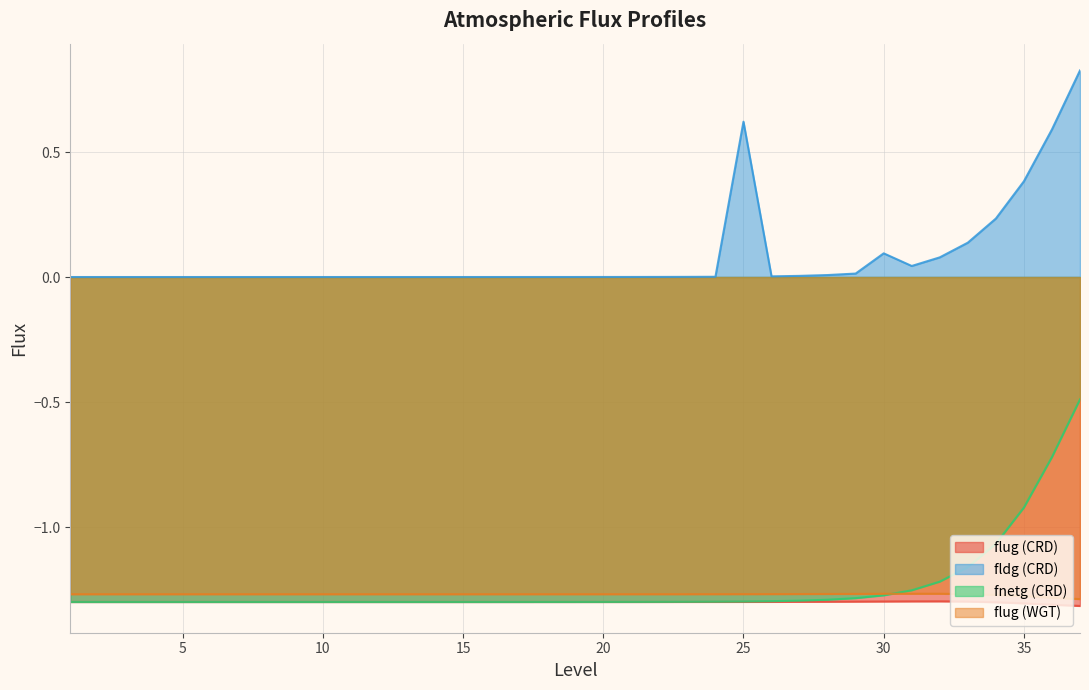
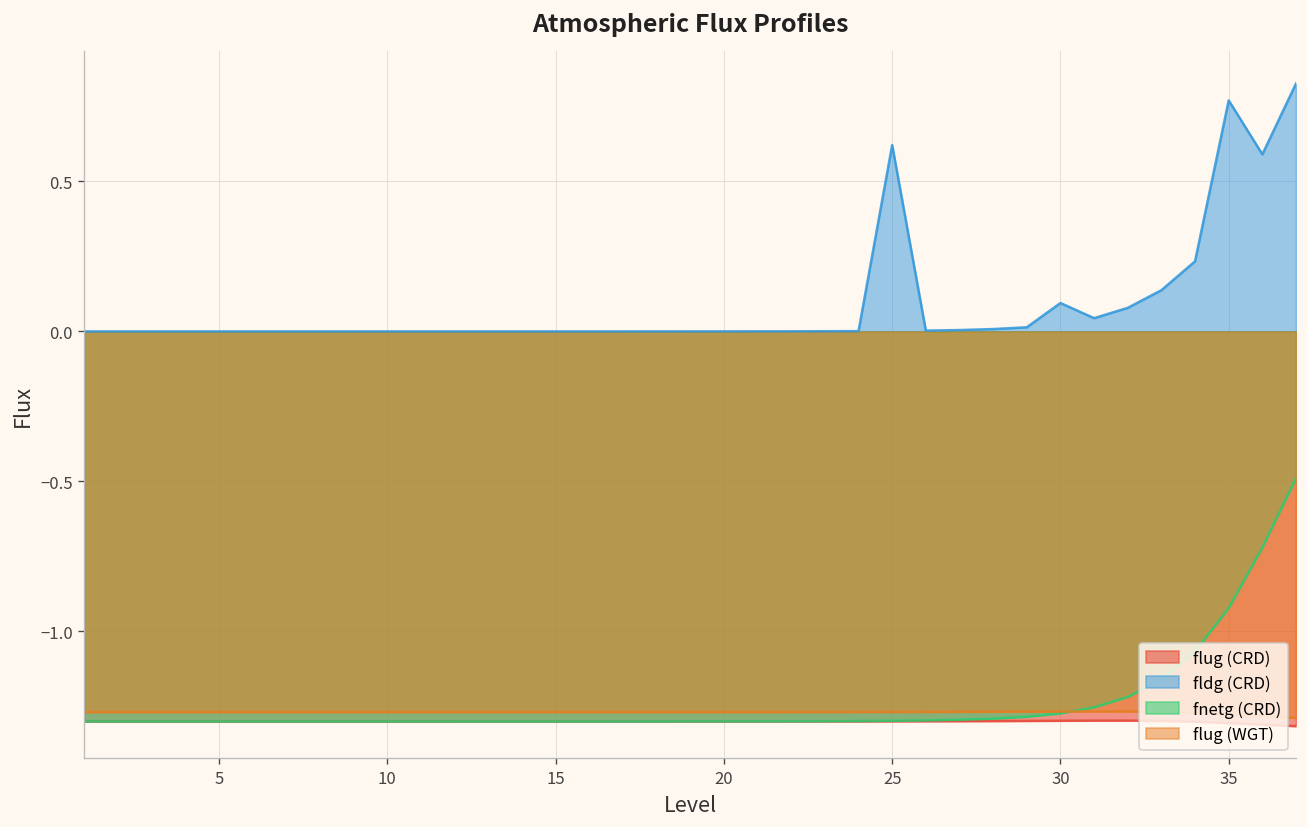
fldg (CRD), 35: 0.38 -> 0.77
